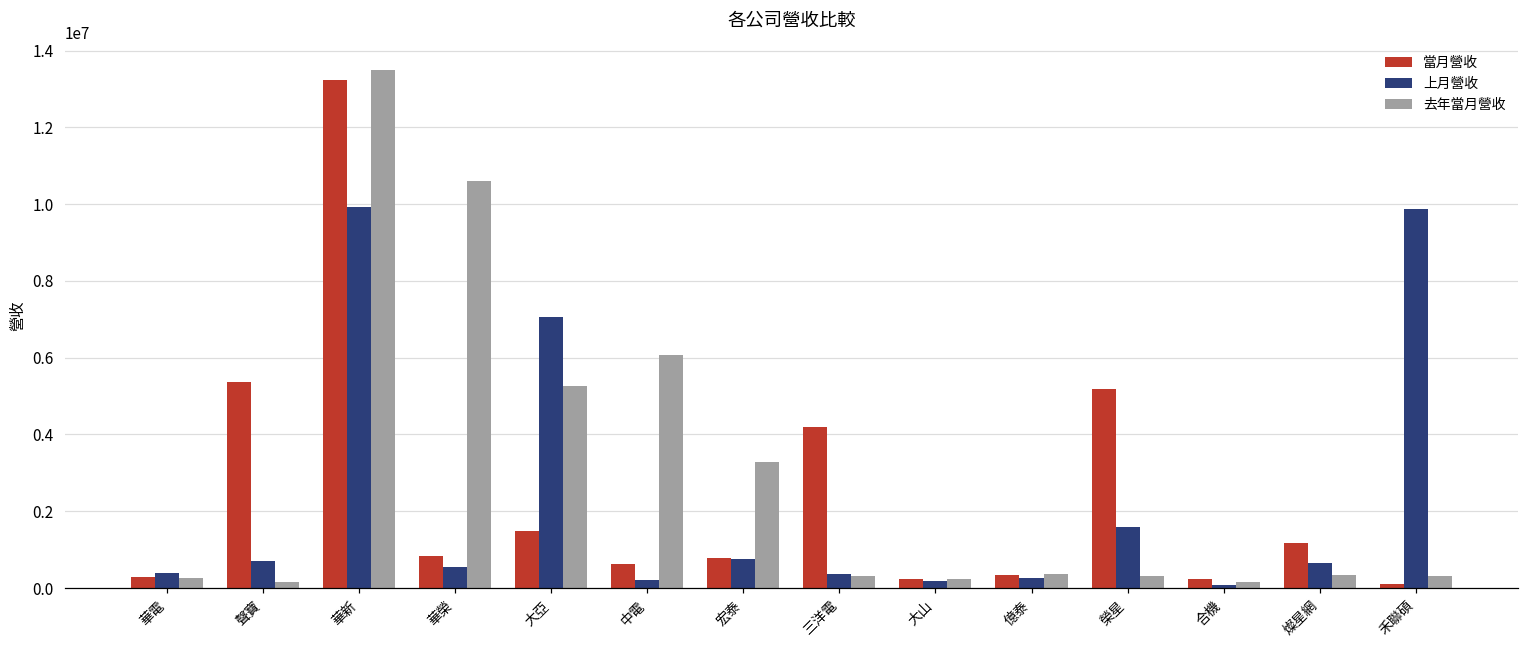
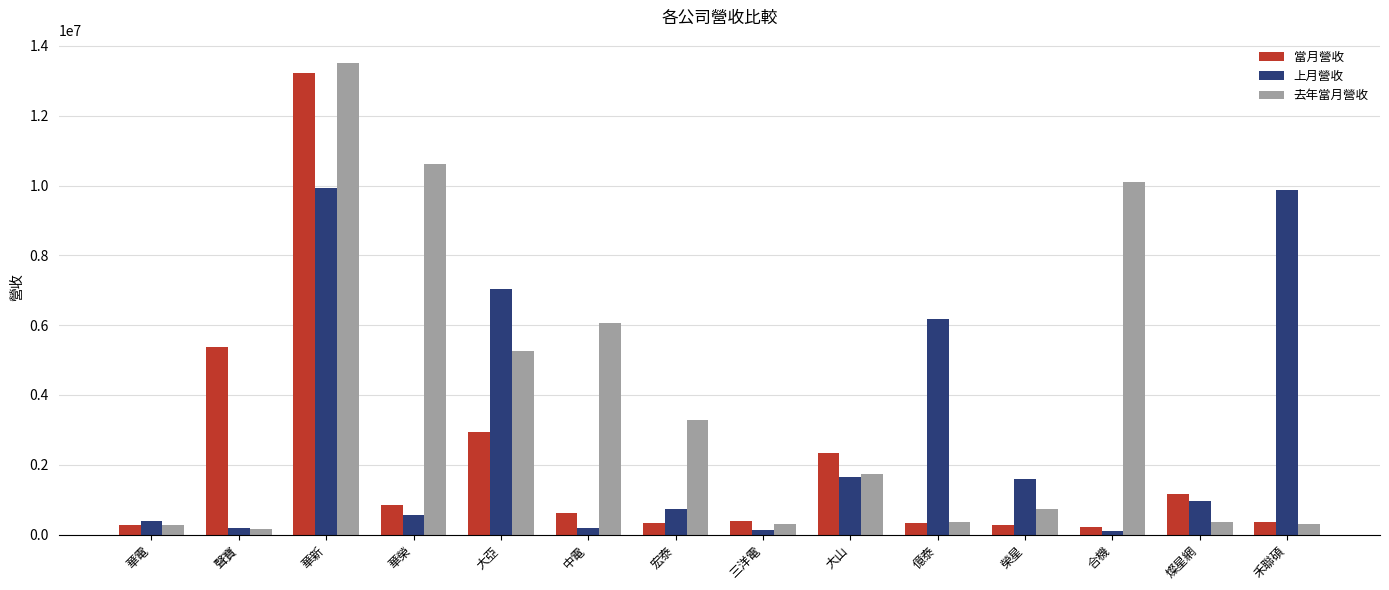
上月營收, 聲寶: 700000 -> 200000
當月營收, 大亞: 1500000 -> 3000000
當月營收, 宏泰: 800000 -> 300000
當月營收, 三洋電: 4200000 -> 400000
上月營收, 三洋電: 400000 -> 100000
當月營收, 大山: 200000 -> 2300000
上月營收, 大山: 200000 -> 1600000
去年當月營收, 大山: 200000 -> 1700000
上月營收, 億泰: 300000 -> 6200000
當月營收, 榮星: 5200000 -> 300000
去年當月營收, 榮星: 300000 -> 700000
去年當月營收, 合機: 200000 -> 10100000
上月營收, 燦星網: 600000 -> 1000000
當月營收, 禾聯碩: 100000 -> 300000
